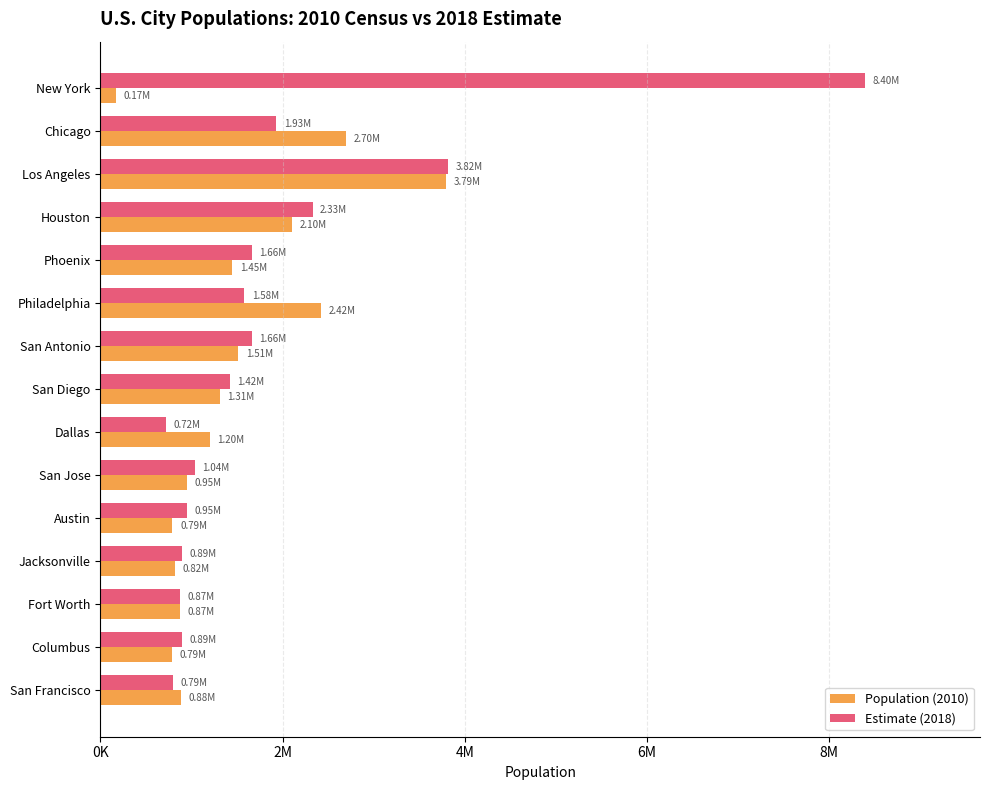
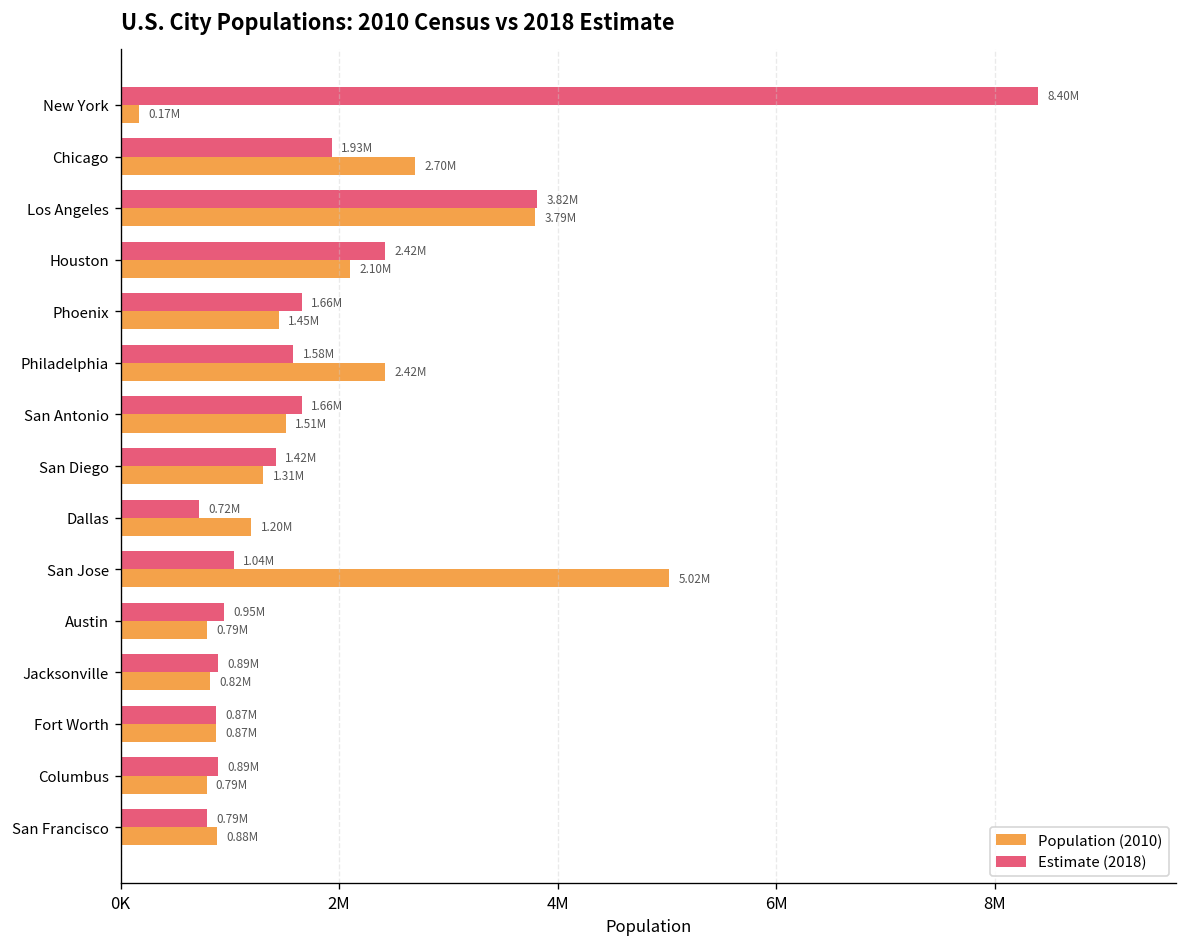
Estimate (2018), Houston: 2.33M -> 2.42M
Population (2010), San Jose: 0.95M -> 5.02M
